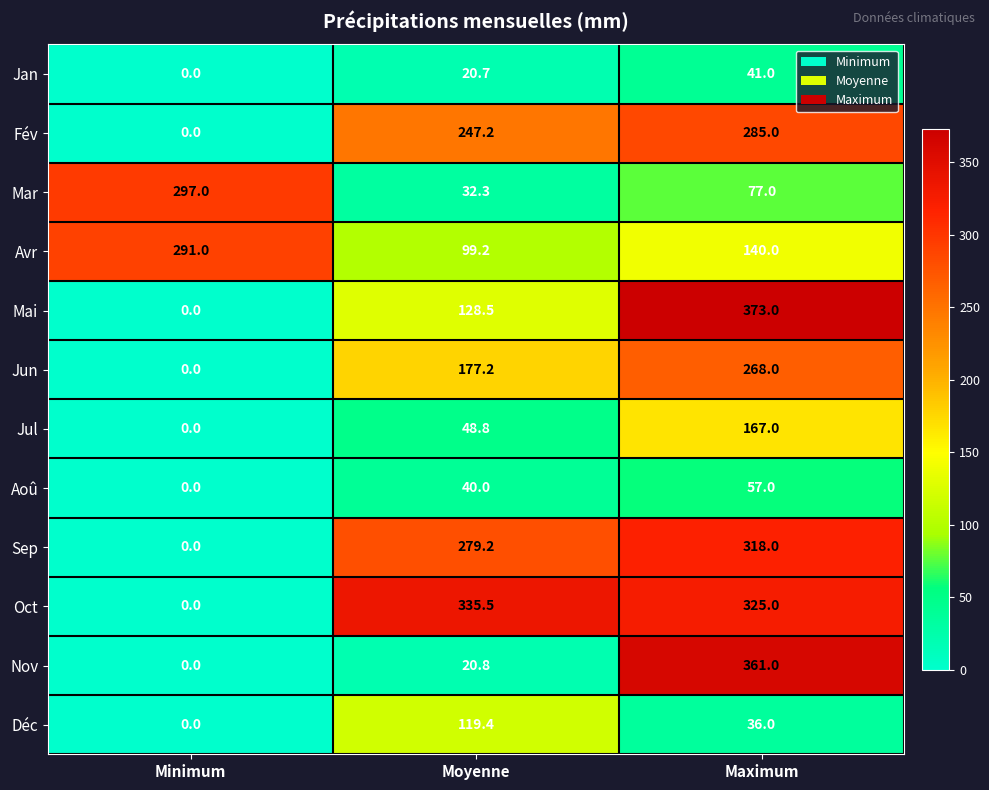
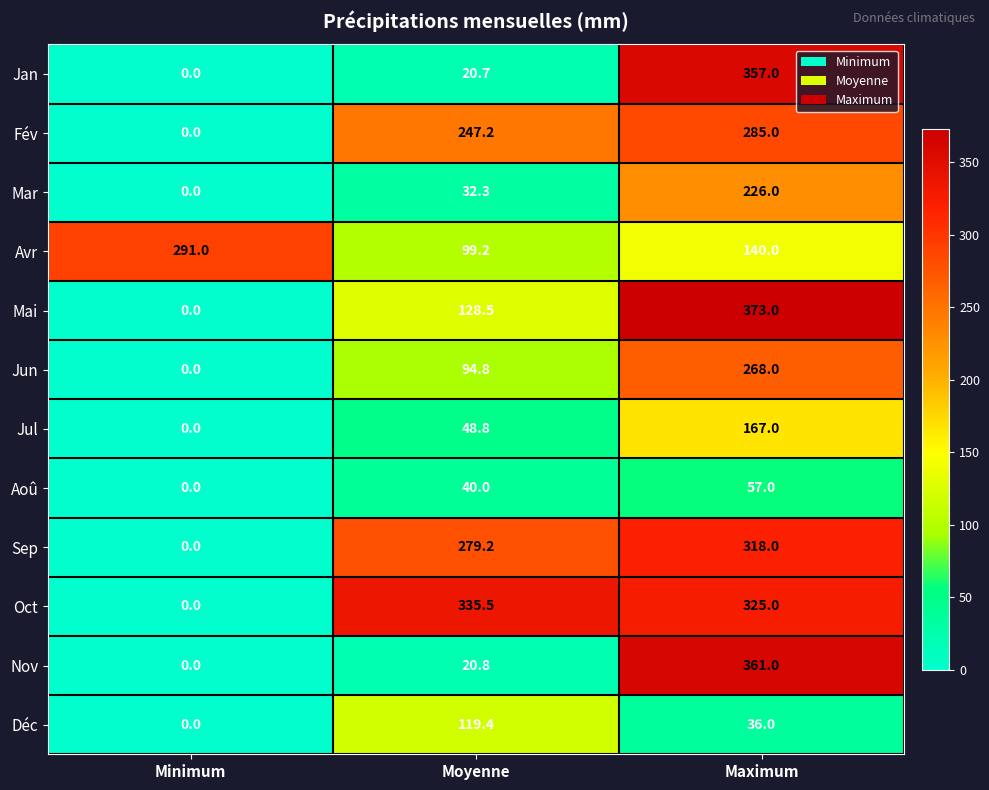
Jan, Maximum: 41.0 -> 357.0
Mar, Minimum: 297.0 -> 0.0
Mar, Maximum: 77.0 -> 226.0
Jun, Moyenne: 177.2 -> 94.8
